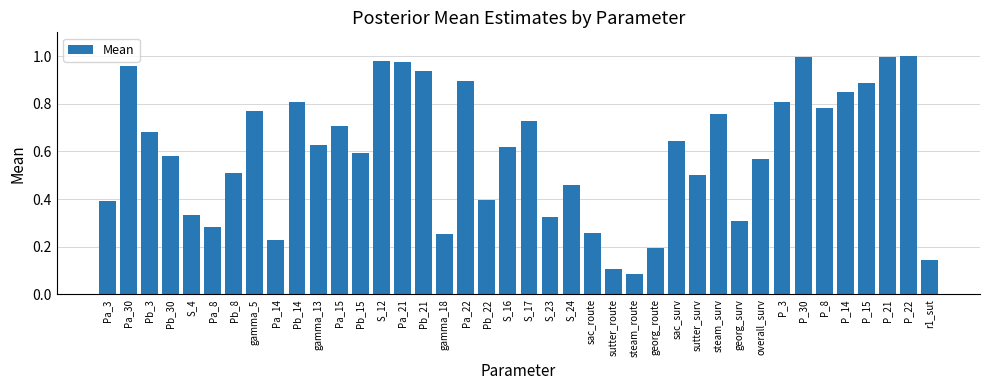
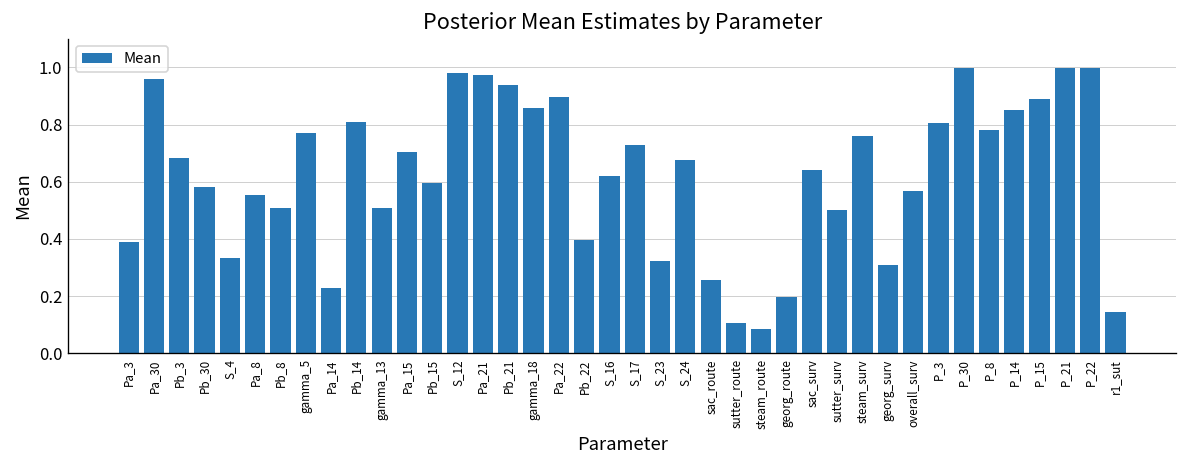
Pa_8: 0.28 -> 0.55
gamma_13: 0.63 -> 0.51
gamma_18: 0.25 -> 0.86
S_24: 0.46 -> 0.68
